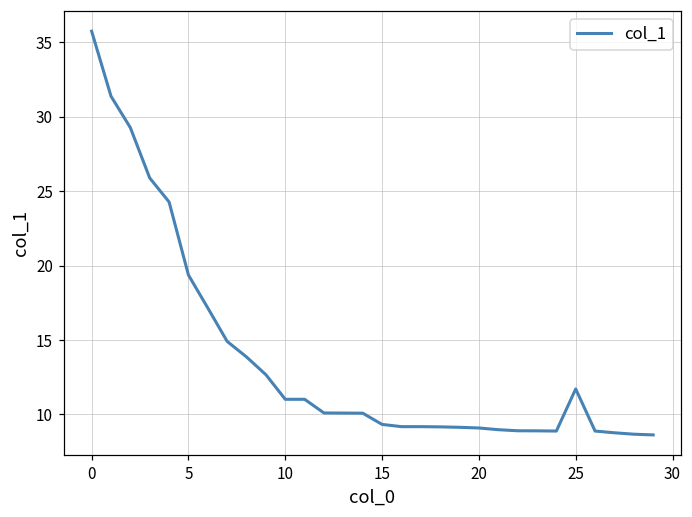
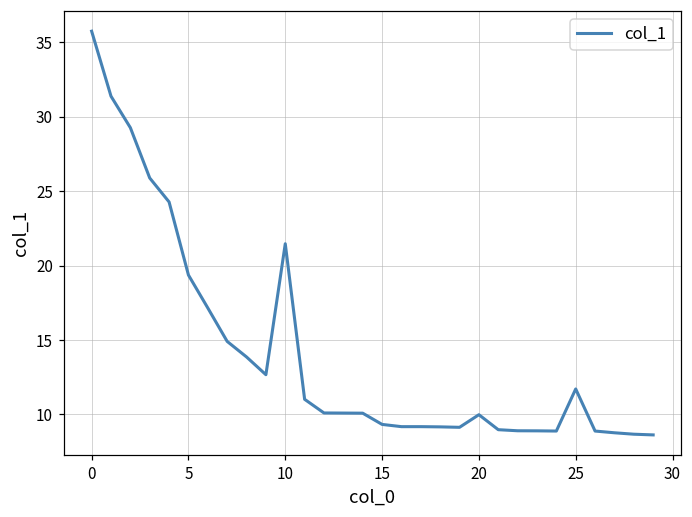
10: 11.0 -> 21.5
20: 9.1 -> 10.0
